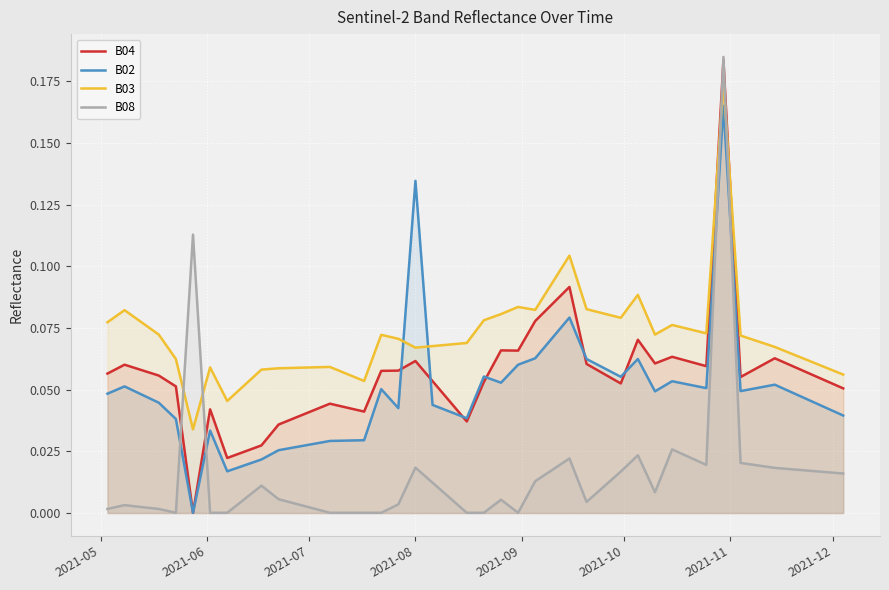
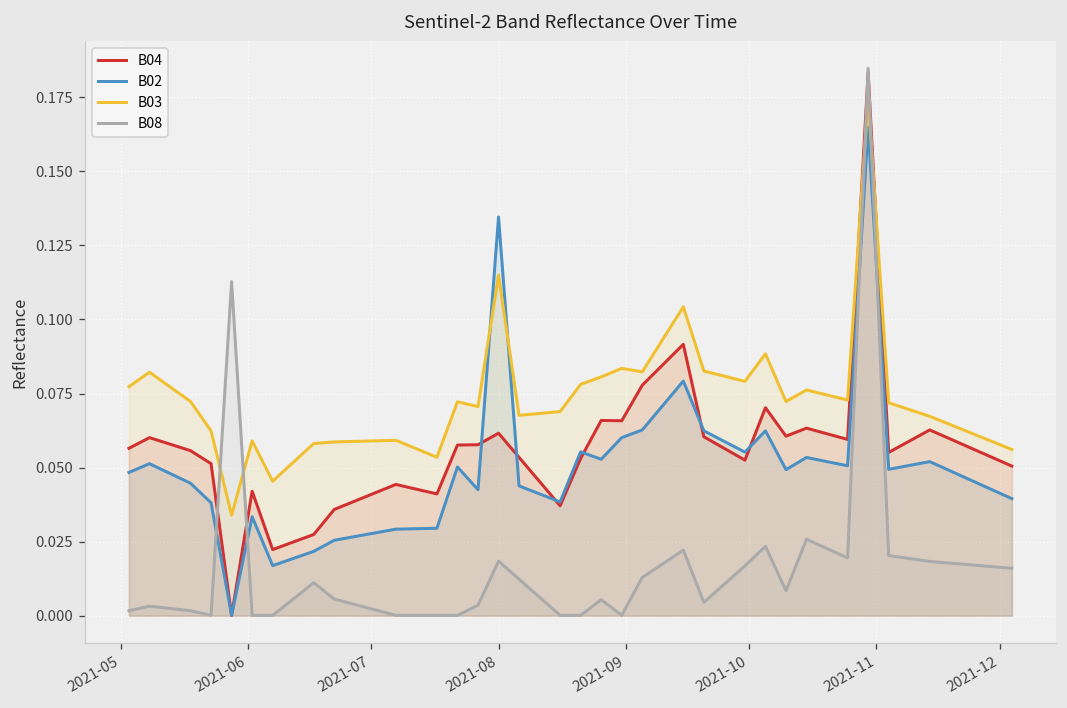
B03, 2021-08: 0.067 -> 0.115
